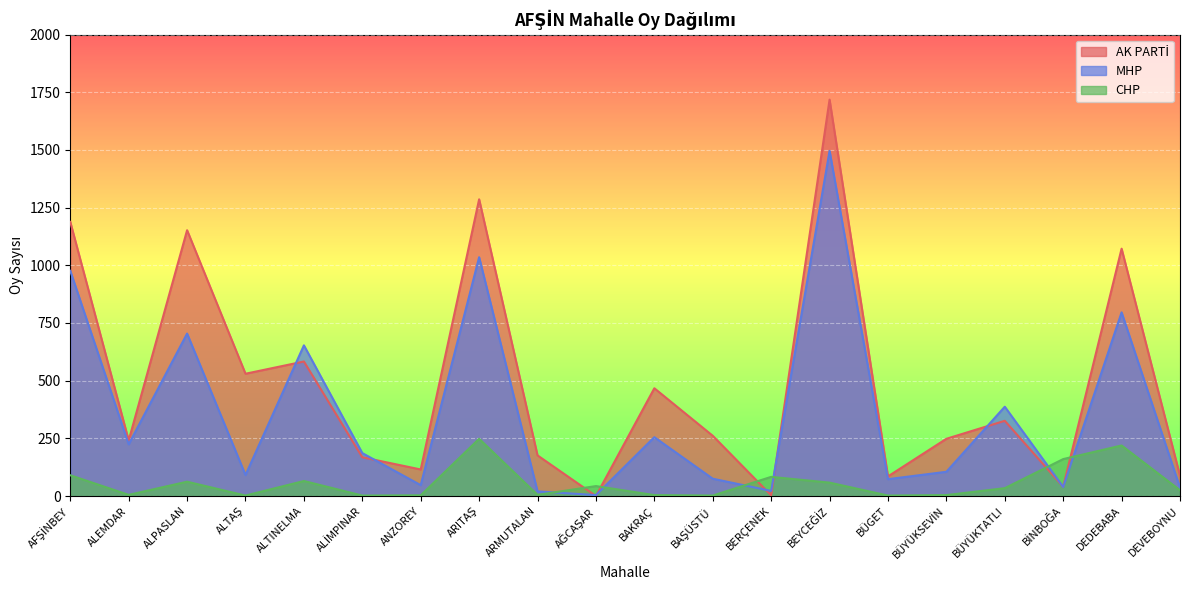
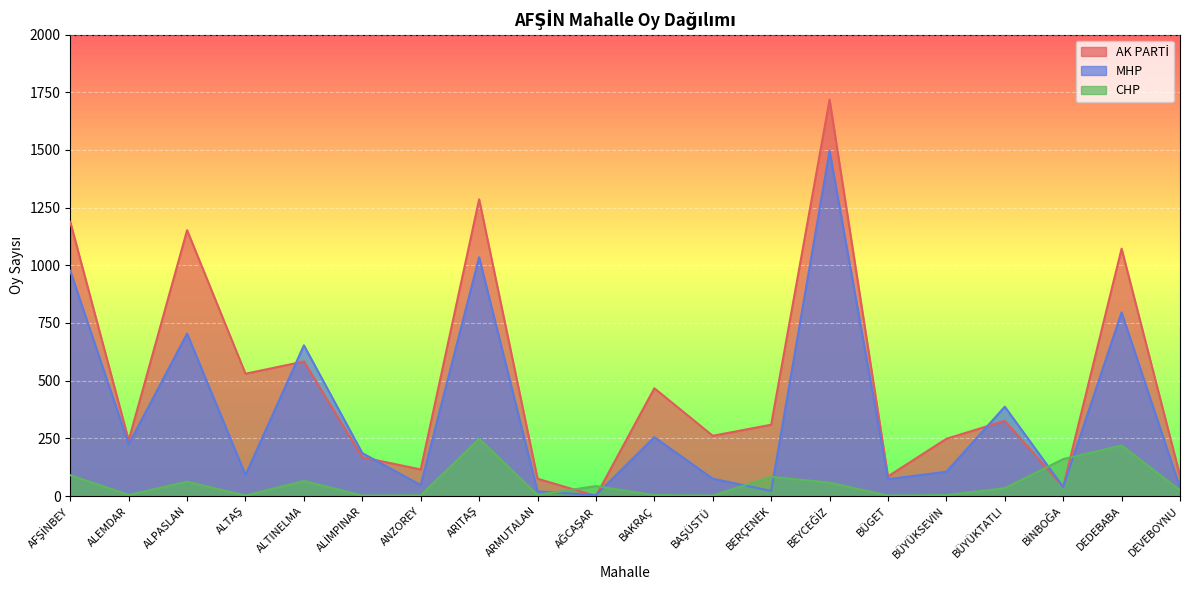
AK PARTİ, ARMUTALAN: 180 -> 80
AK PARTİ, BERÇENEK: 0 -> 310
